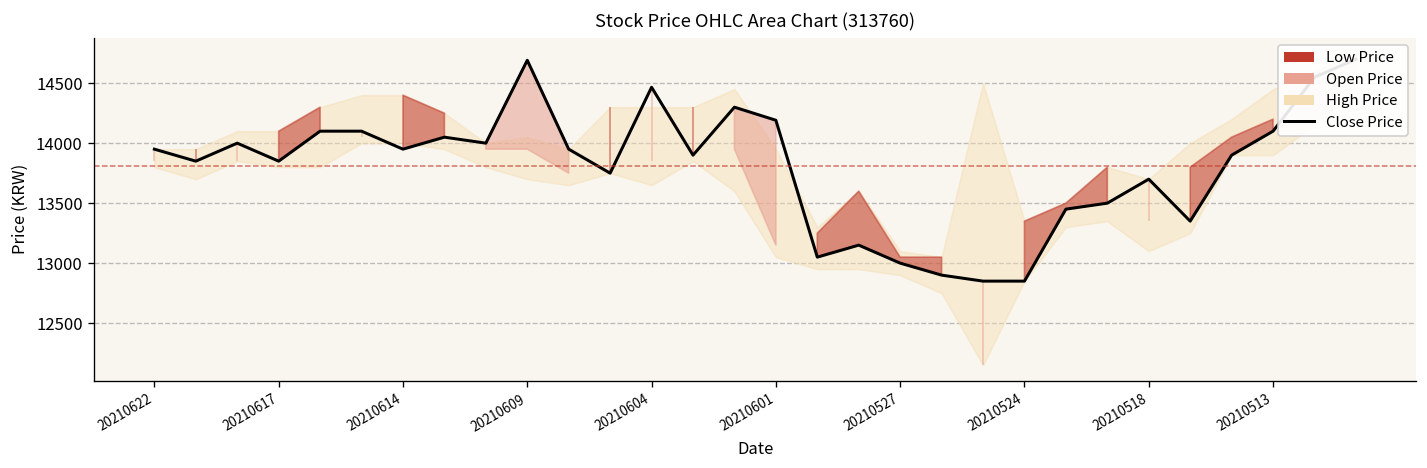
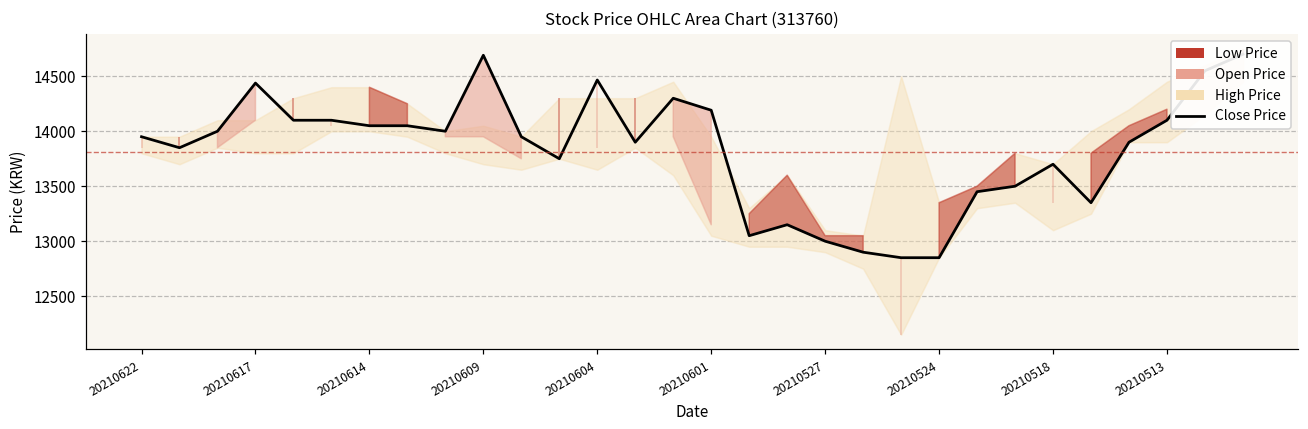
Close Price, 20210617: 13900 -> 14400
Close Price, 20210614: 14000 -> 14100
